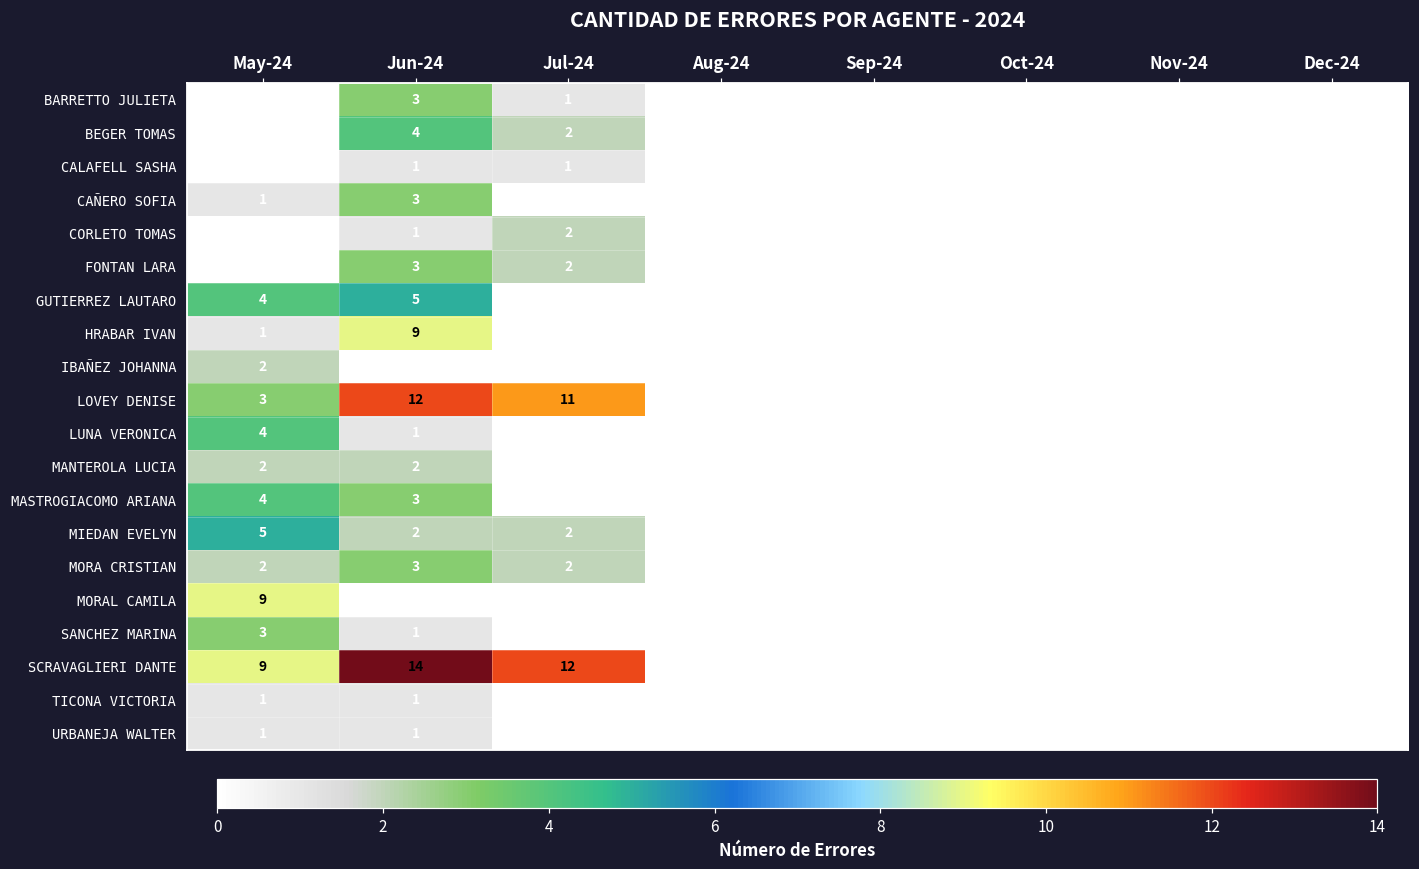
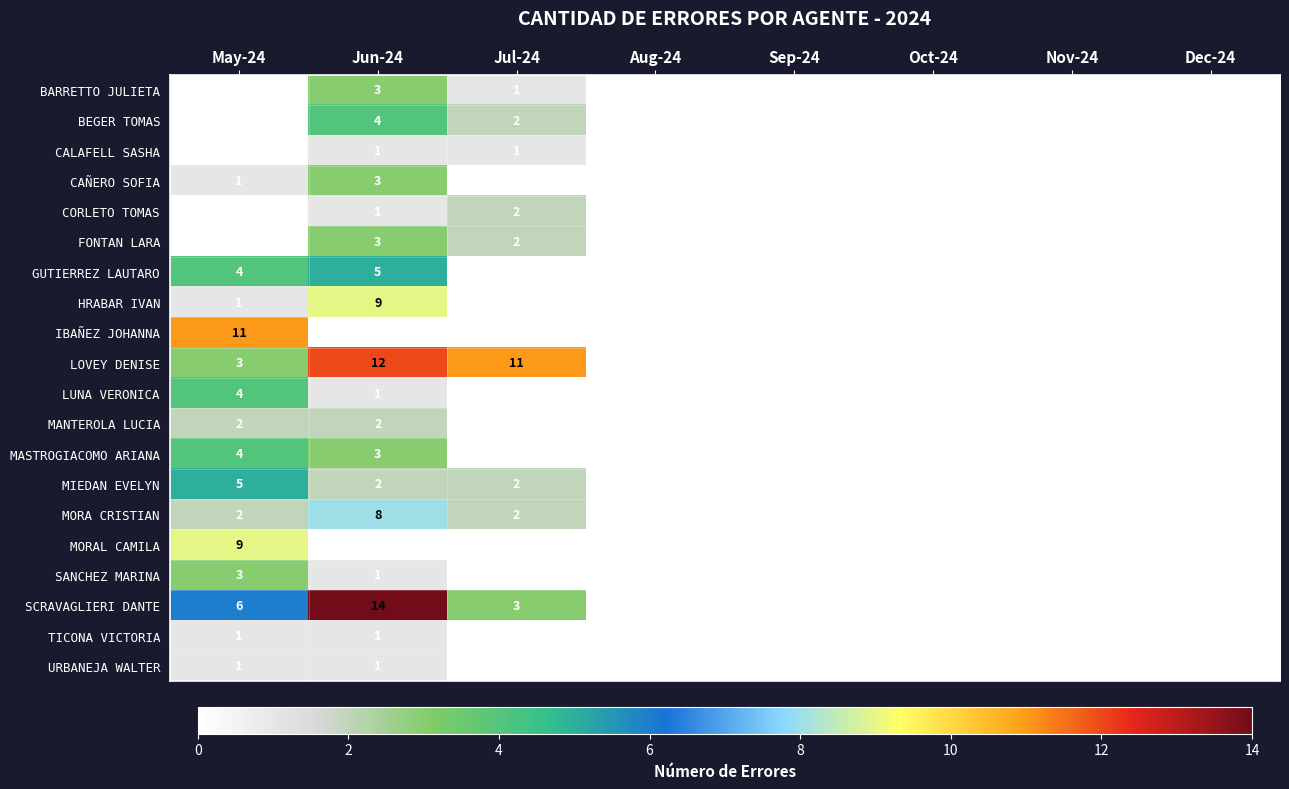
IBAÑEZ JOHANNA, May-24: 2 -> 11
MORA CRISTIAN, Jun-24: 3 -> 8
SCRAVAGLIERI DANTE, May-24: 9 -> 6
SCRAVAGLIERI DANTE, Jul-24: 12 -> 3
